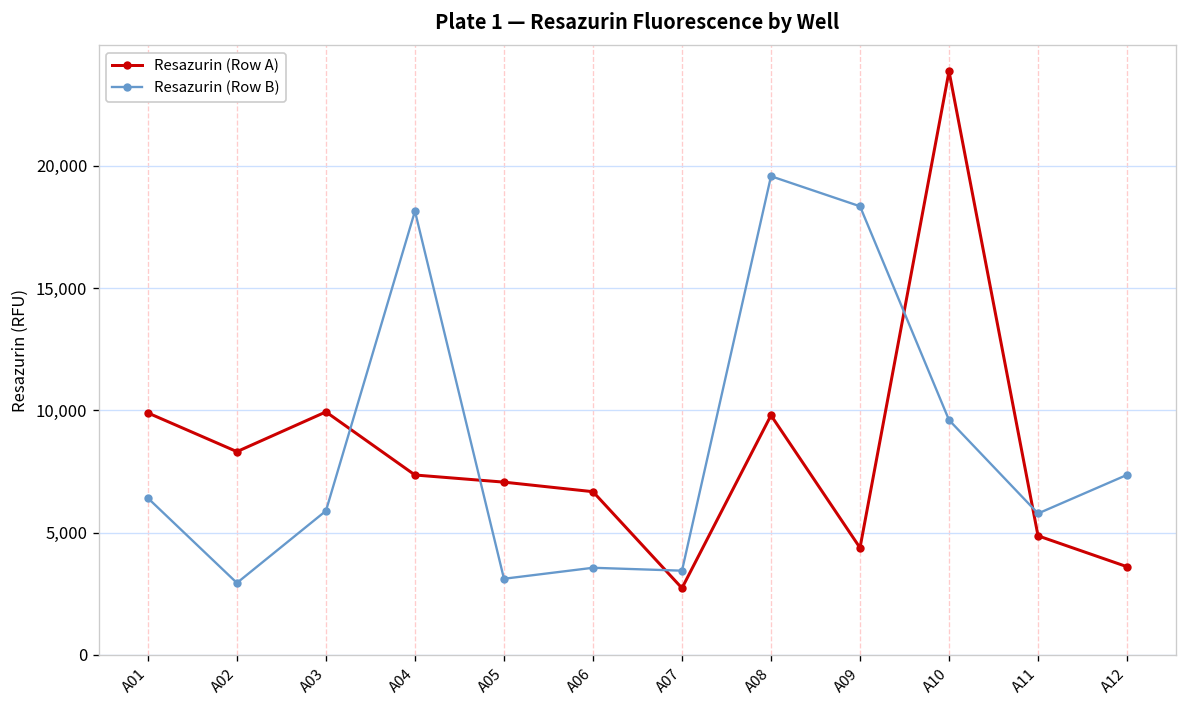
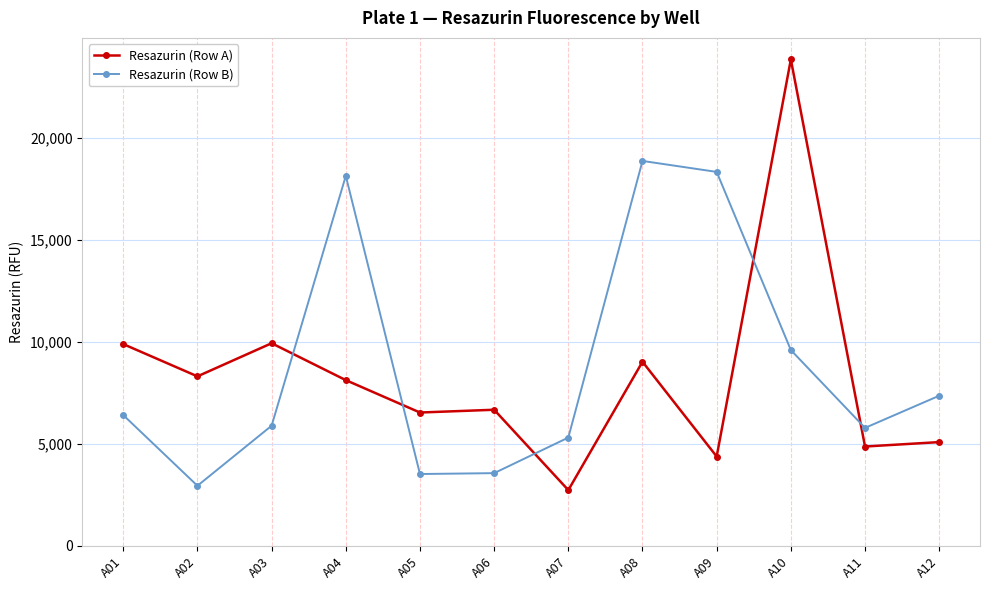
Resazurin (Row A), A04: 7,400 -> 8,100
Resazurin (Row A), A05: 7,100 -> 6,500
Resazurin (Row B), A05: 3,100 -> 3,500
Resazurin (Row B), A07: 3,400 -> 5,300
Resazurin (Row A), A08: 9,800 -> 9,000
Resazurin (Row B), A08: 19,600 -> 18,900
Resazurin (Row A), A12: 3,600 -> 5,100
